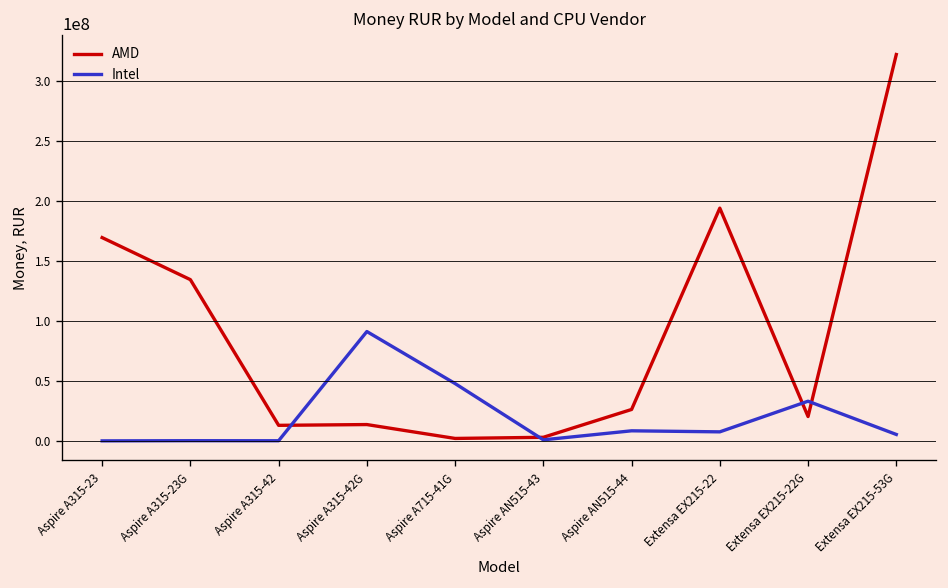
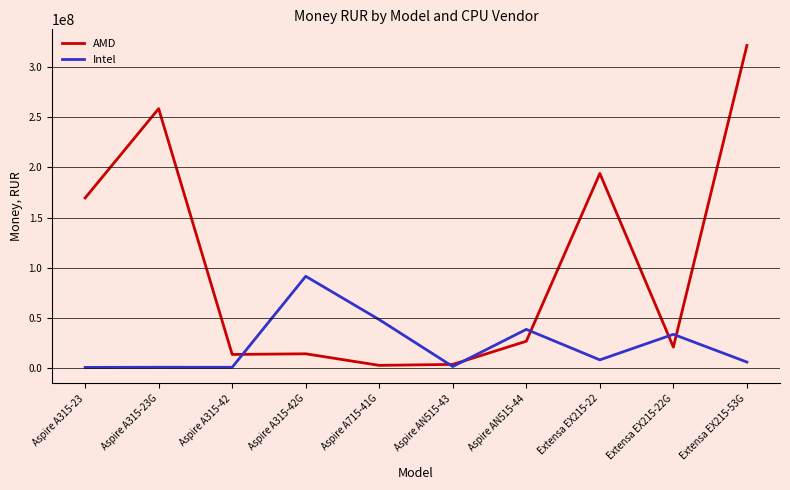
AMD, Aspire A315-23G: 134000000 -> 259000000
Intel, Aspire AN515-44: 9000000 -> 38000000
